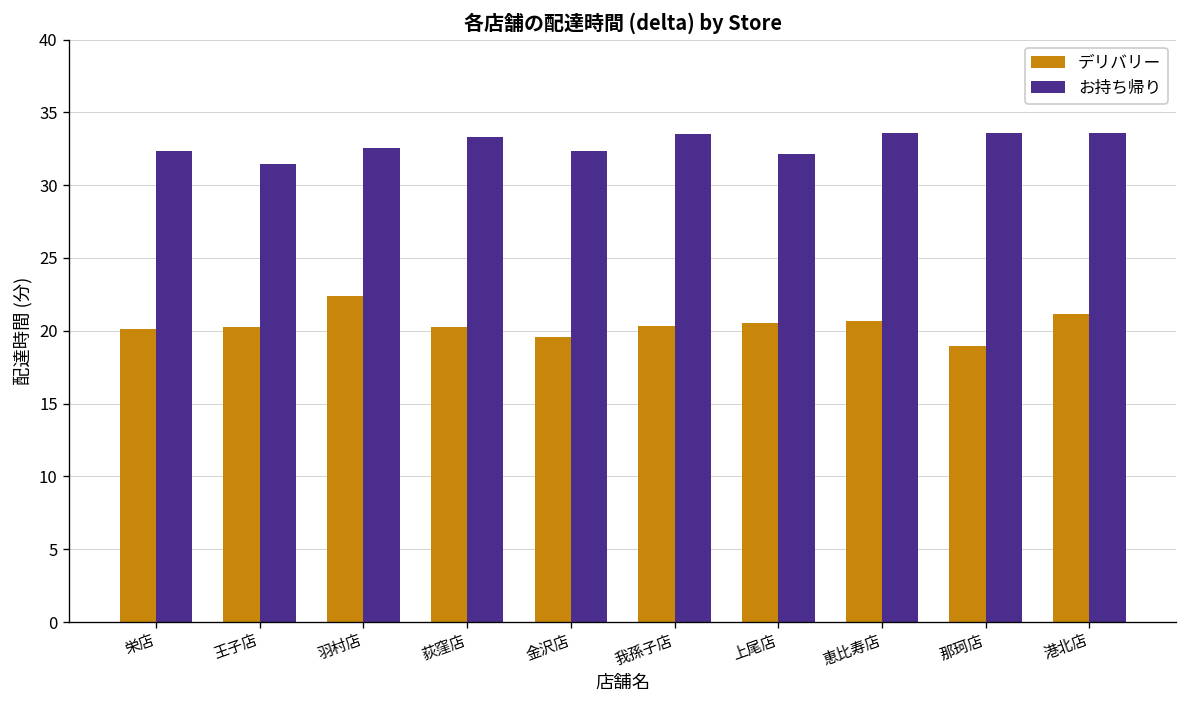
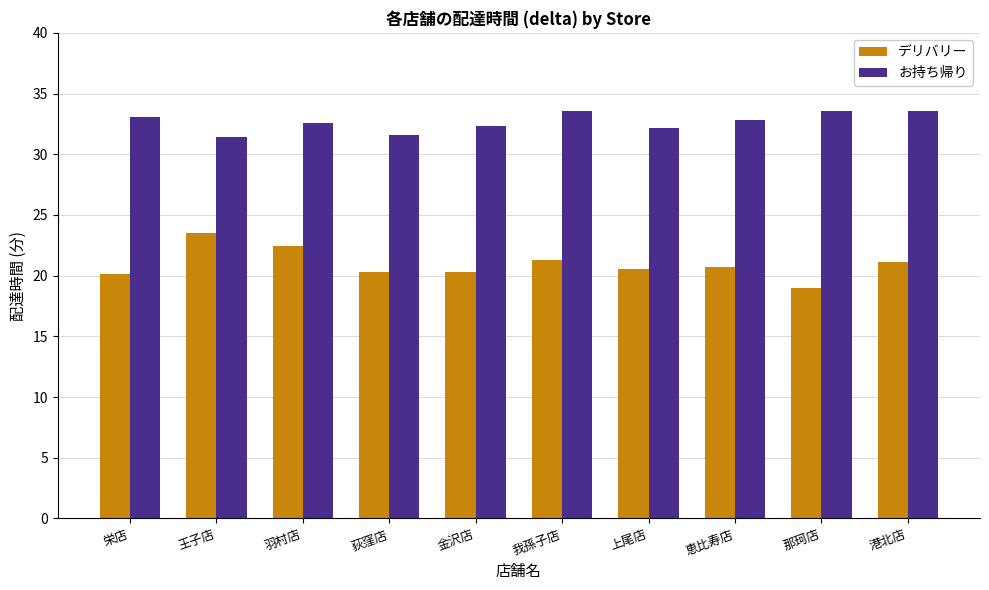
お持ち帰り, 栄店: 32.4 -> 33.1
デリバリー, 王子店: 20.2 -> 23.5
お持ち帰り, 荻窪店: 33.3 -> 31.6
デリバリー, 金沢店: 19.6 -> 20.3
デリバリー, 我孫子店: 20.3 -> 21.3
お持ち帰り, 恵比寿店: 33.6 -> 32.8
